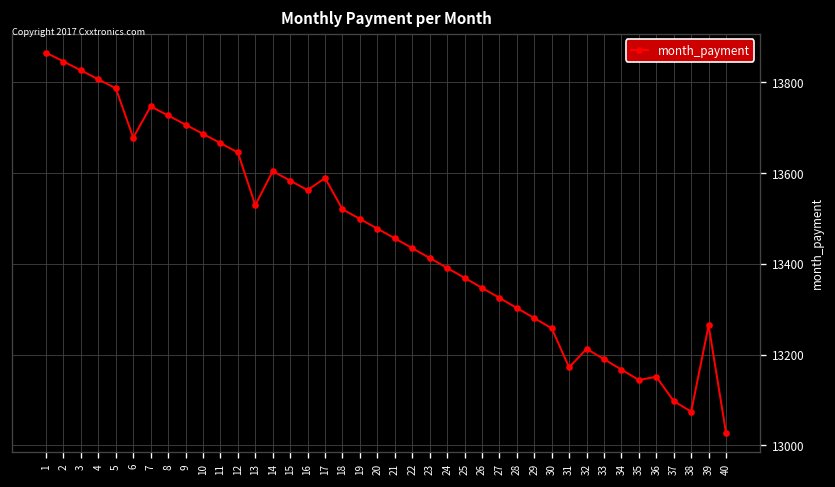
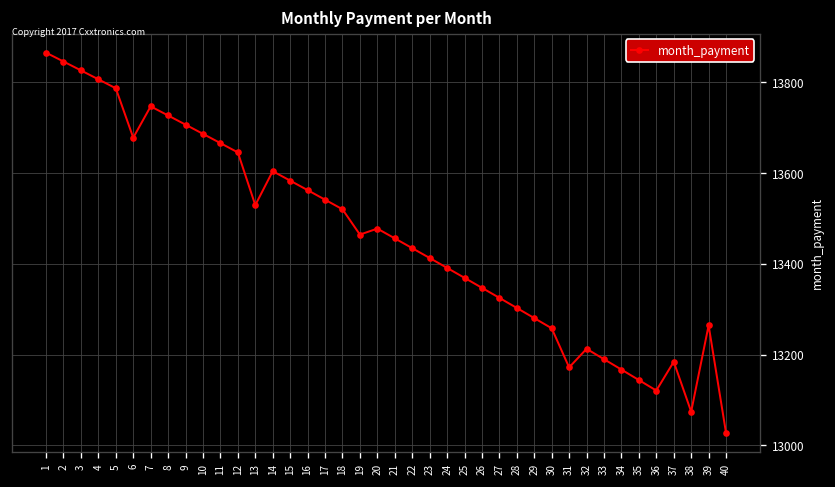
17: 13590 -> 13540
19: 13500 -> 13460
36: 13150 -> 13120
37: 13100 -> 13180
